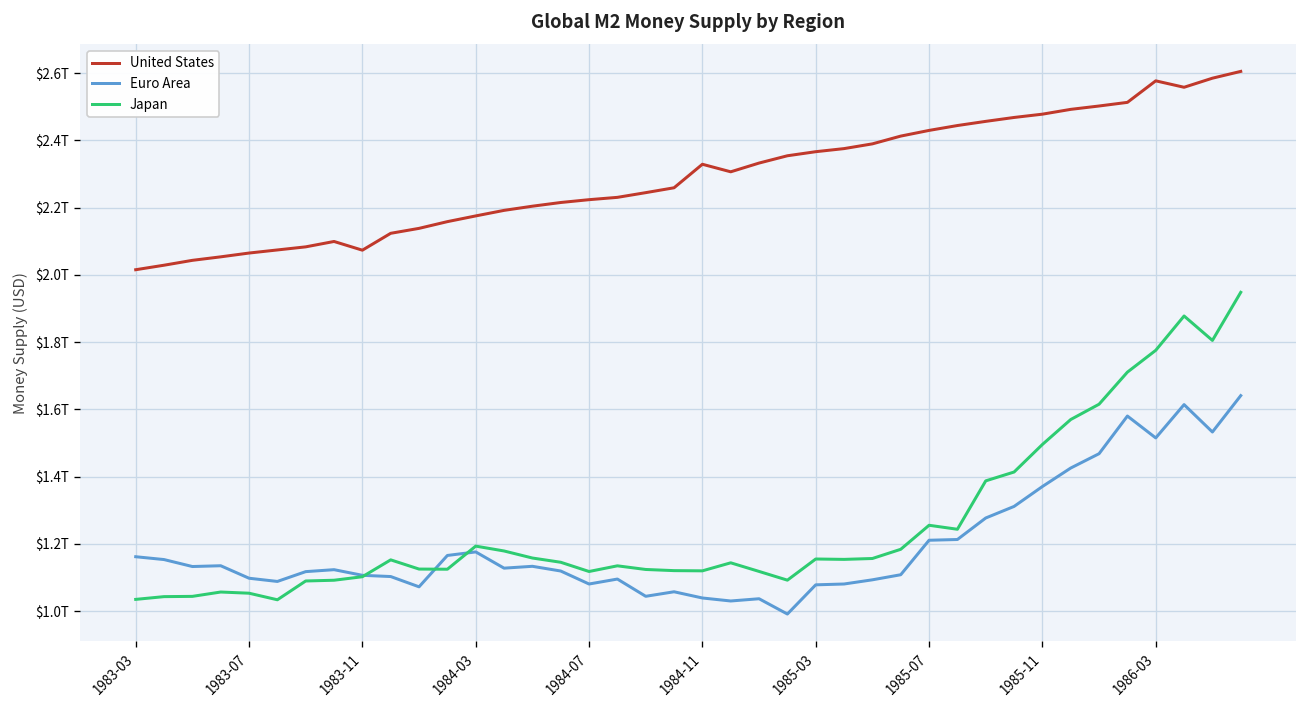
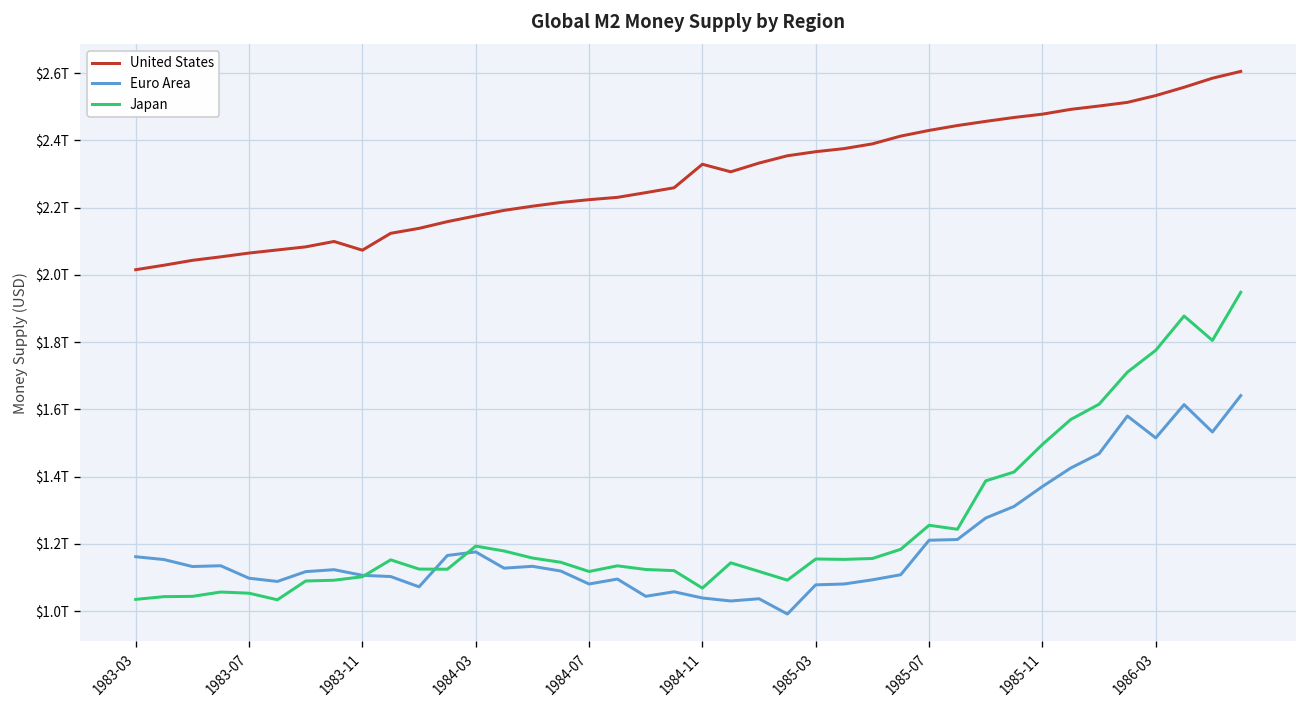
Japan, 1984-11: $1.12T -> $1.07T
United States, 1986-03: $2.58T -> $2.53T
